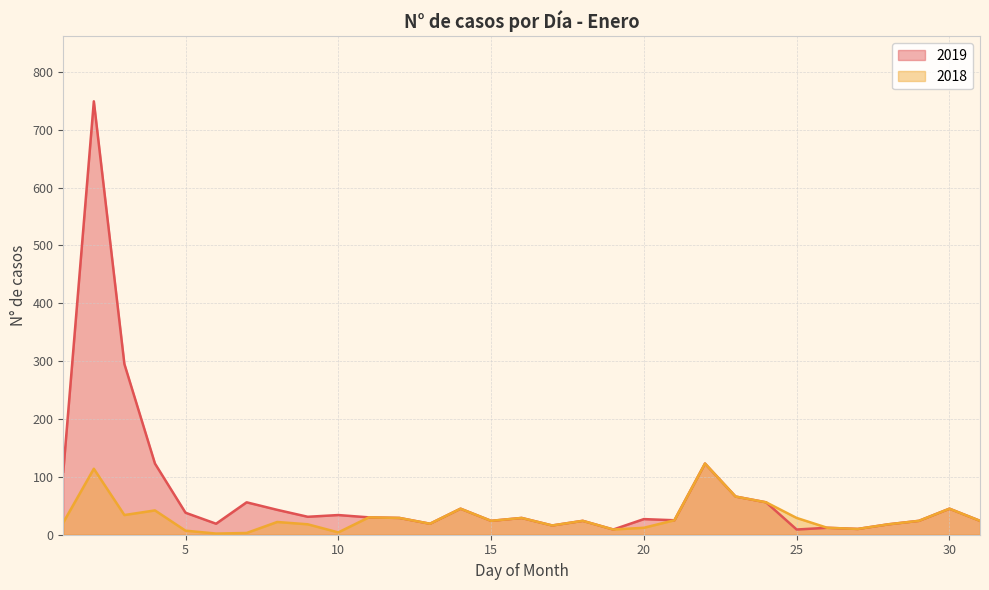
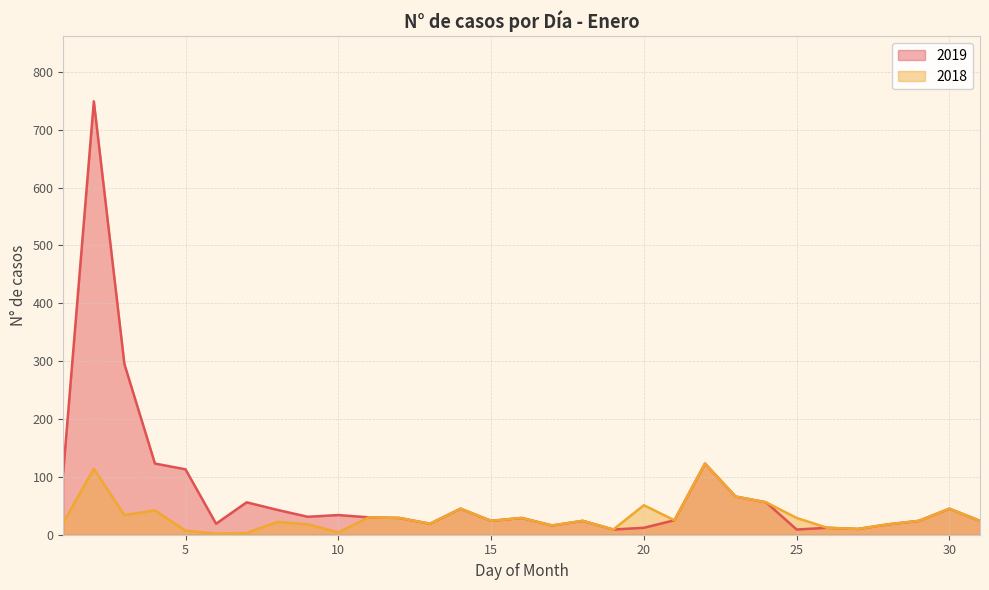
2019, 5: 40 -> 110
2019, 20: 30 -> 10
2018, 20: 10 -> 50
